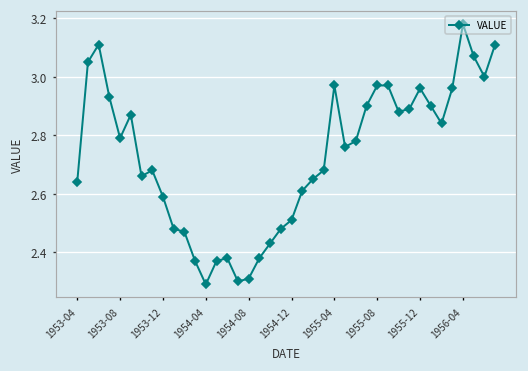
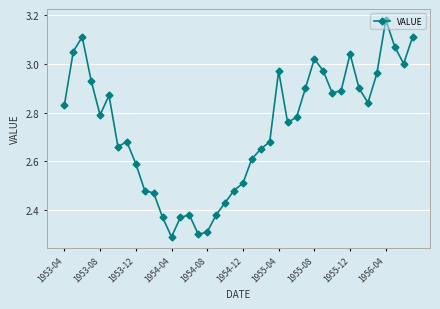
1953-04: 2.64 -> 2.83
1955-08: 2.97 -> 3.02
1955-12: 2.96 -> 3.04
